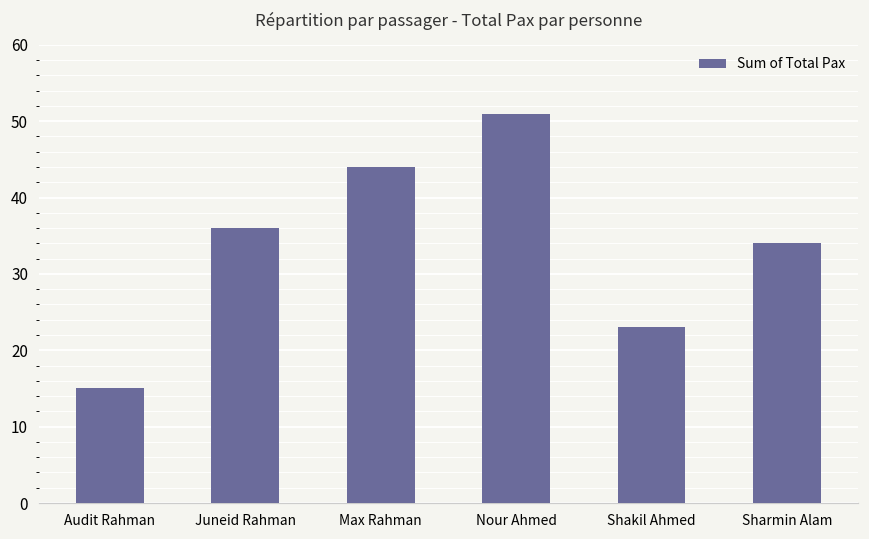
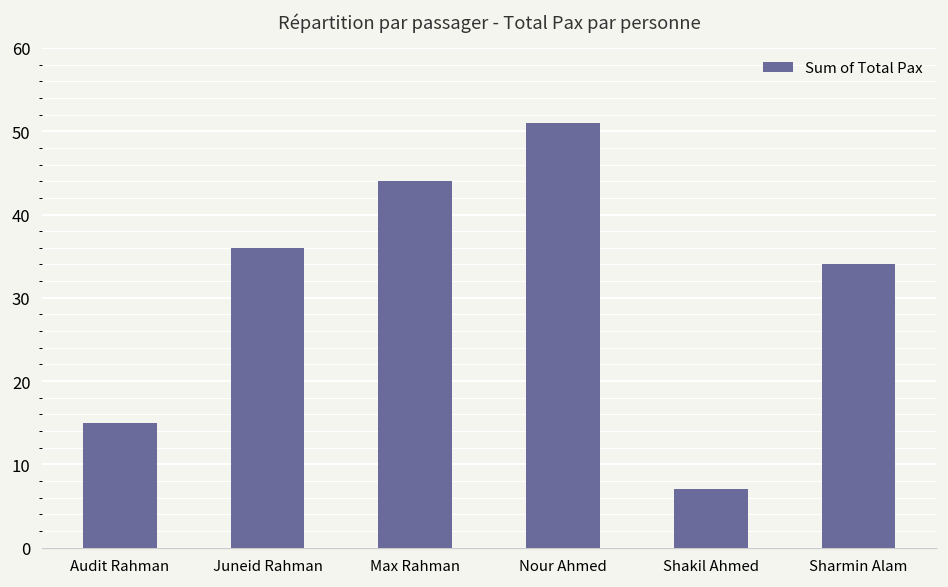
Shakil Ahmed: 23 -> 7
